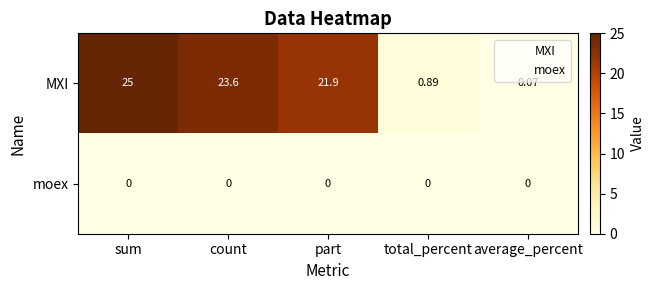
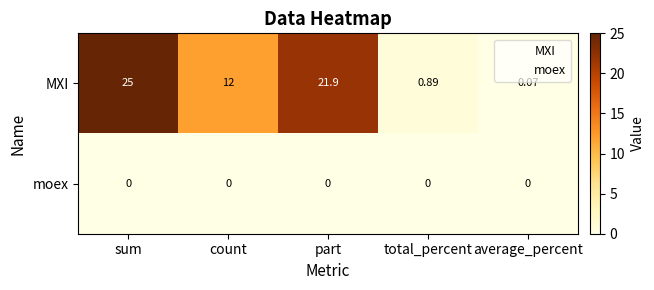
MXI, count: 23.6 -> 12
